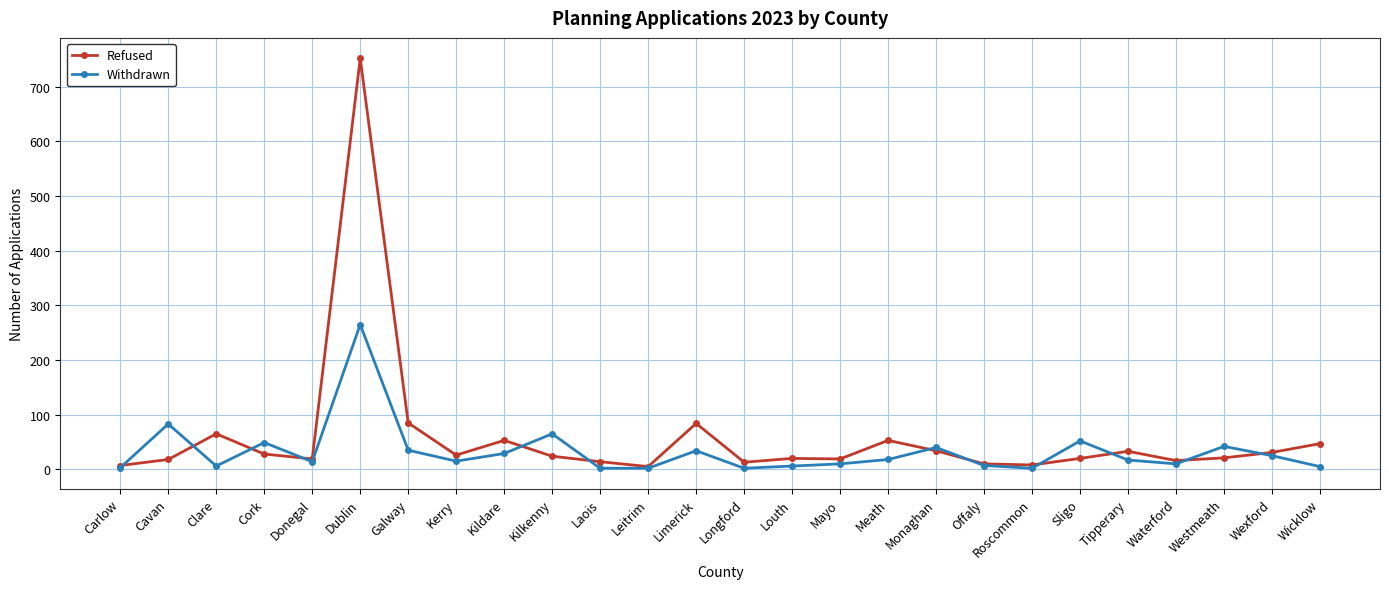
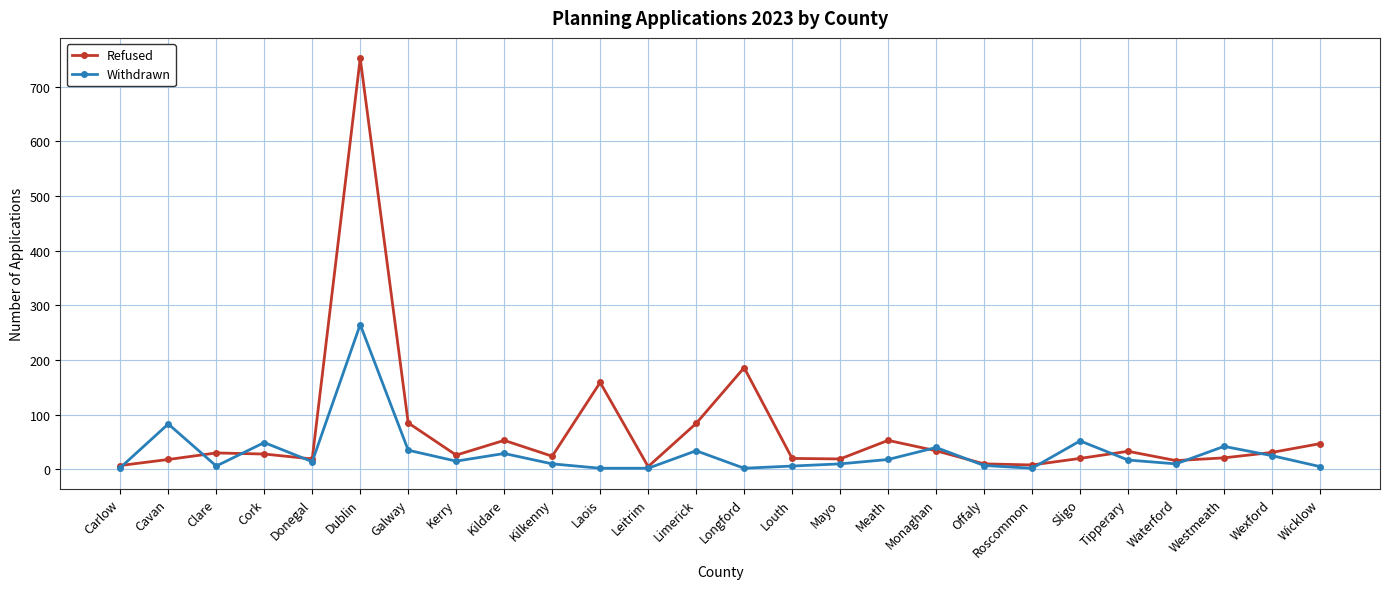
Refused, Clare: 70 -> 30
Withdrawn, Kilkenny: 70 -> 10
Refused, Laois: 10 -> 160
Refused, Longford: 10 -> 190
